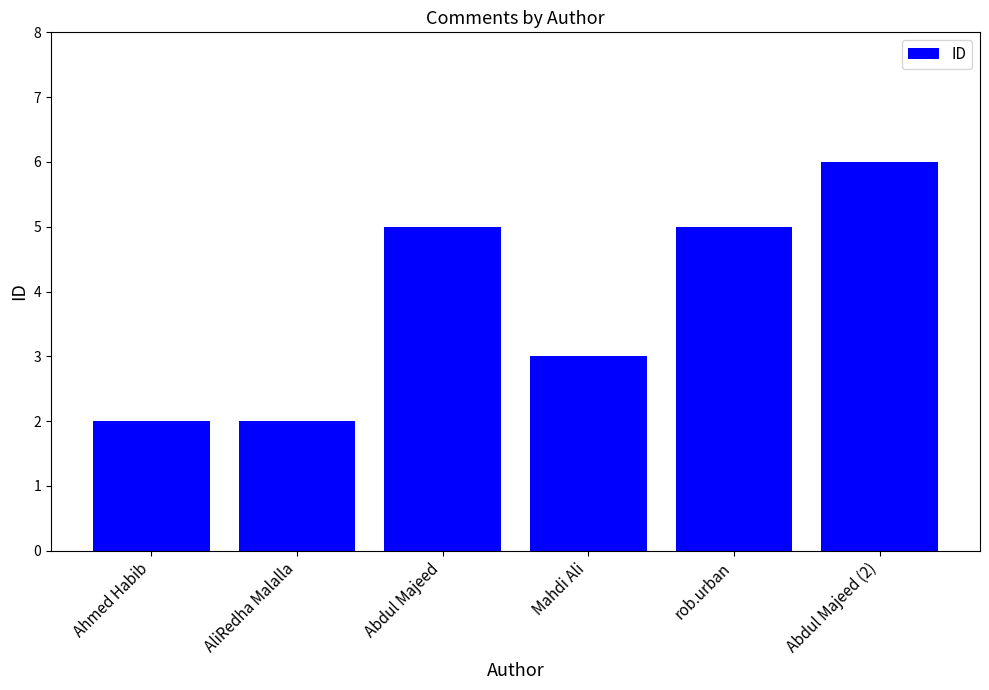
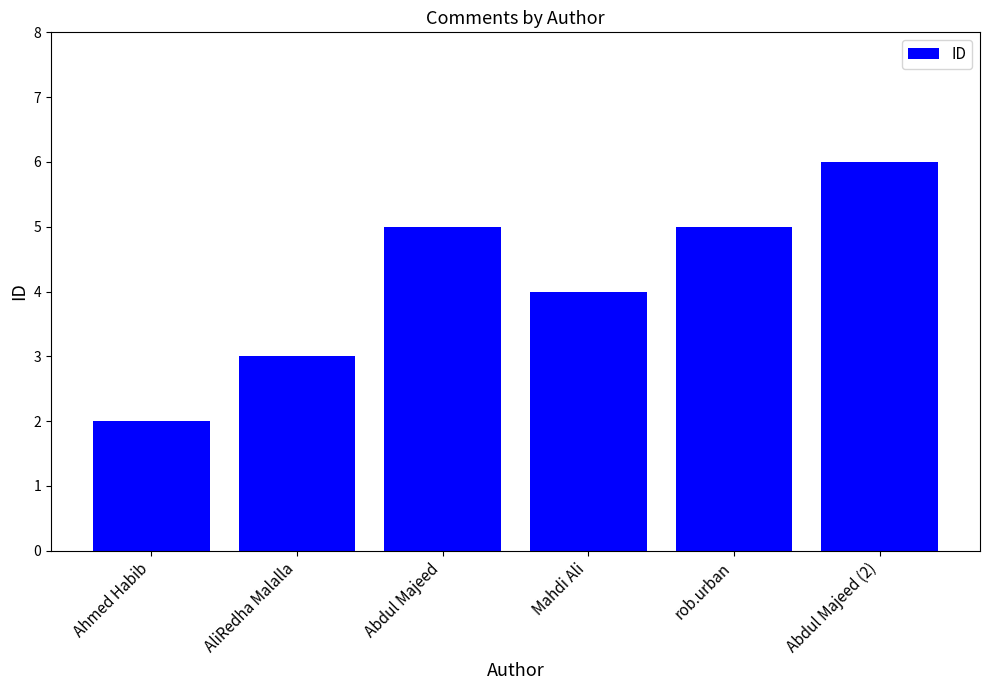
AliRedha Malalla: 2 -> 3
Mahdi Ali: 3 -> 4
